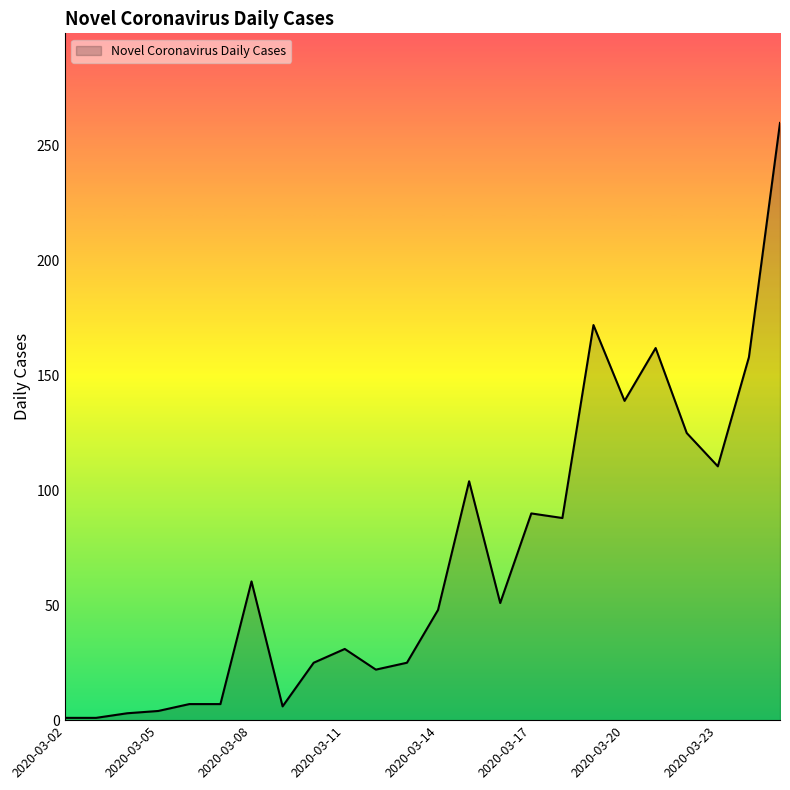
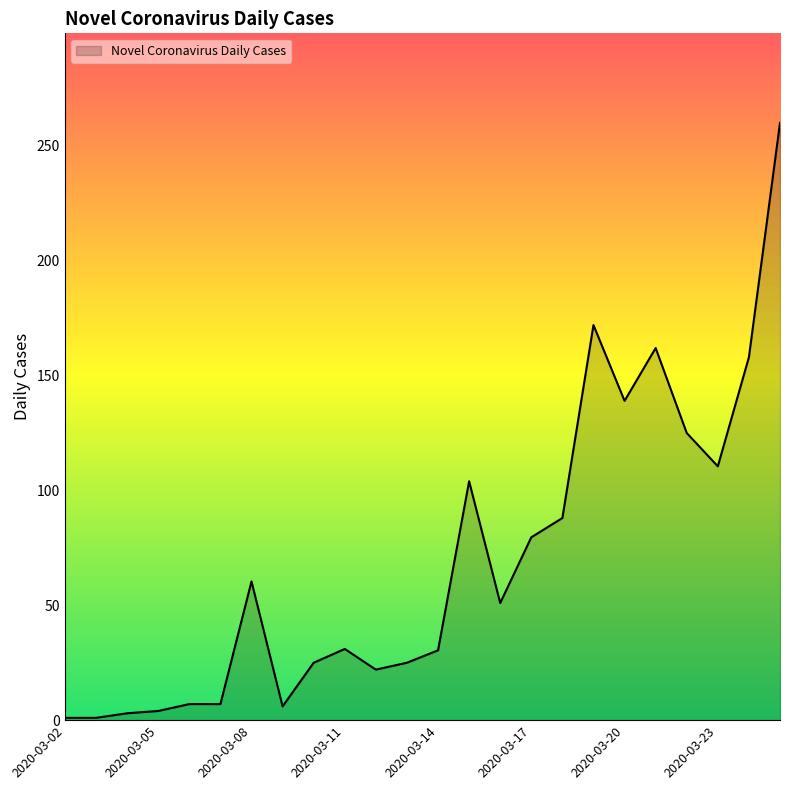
2020-03-14: 48 -> 30
2020-03-17: 90 -> 80
